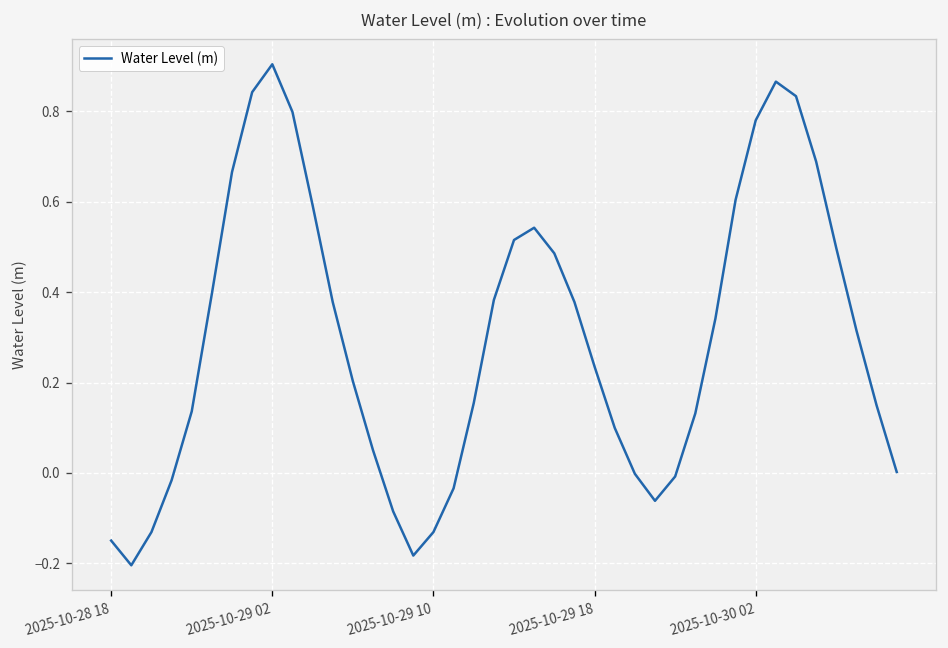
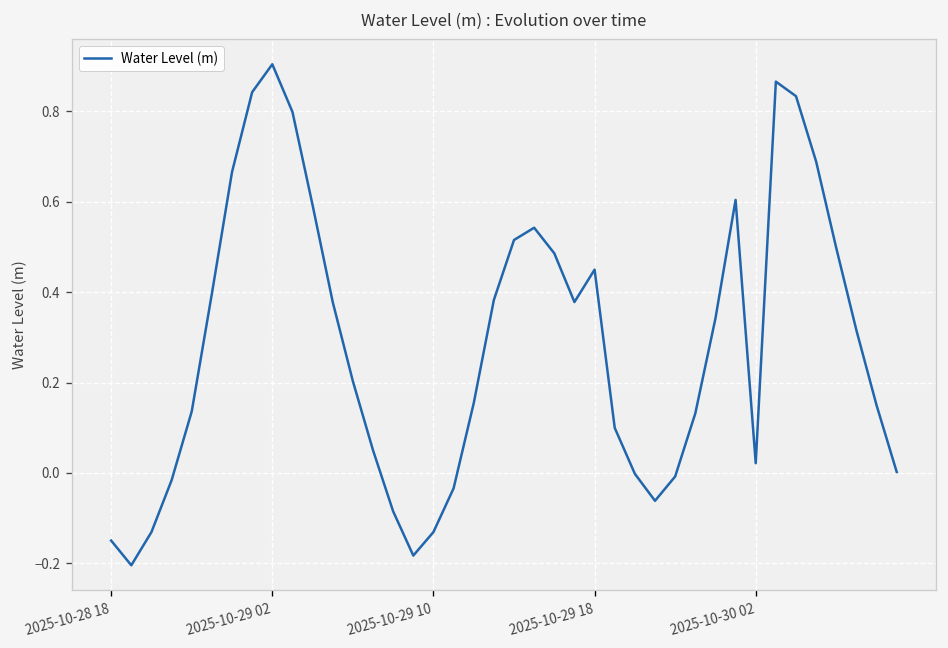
2025-10-29 18: 0.24 -> 0.45
2025-10-30 02: 0.78 -> 0.02
